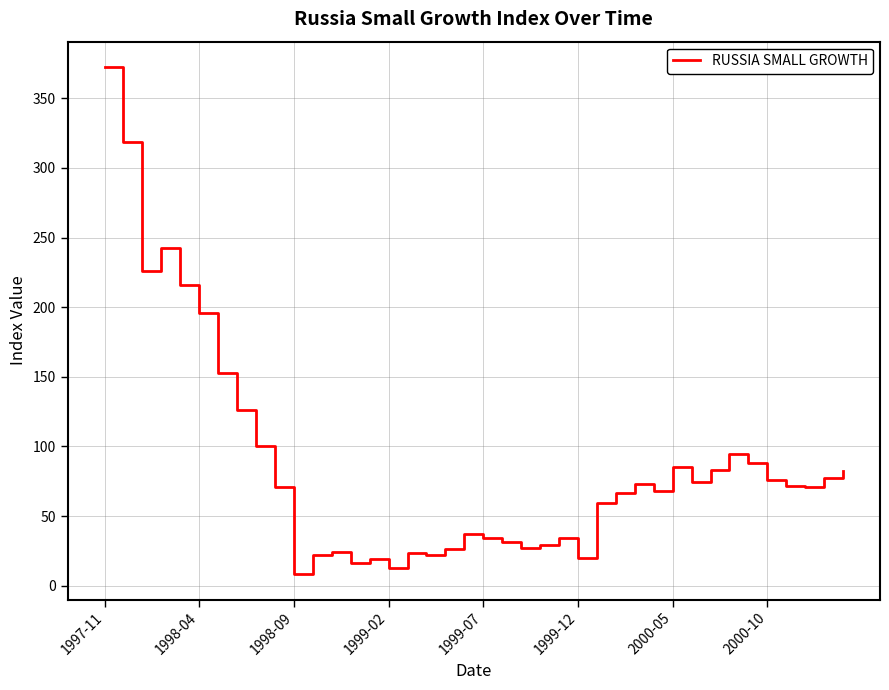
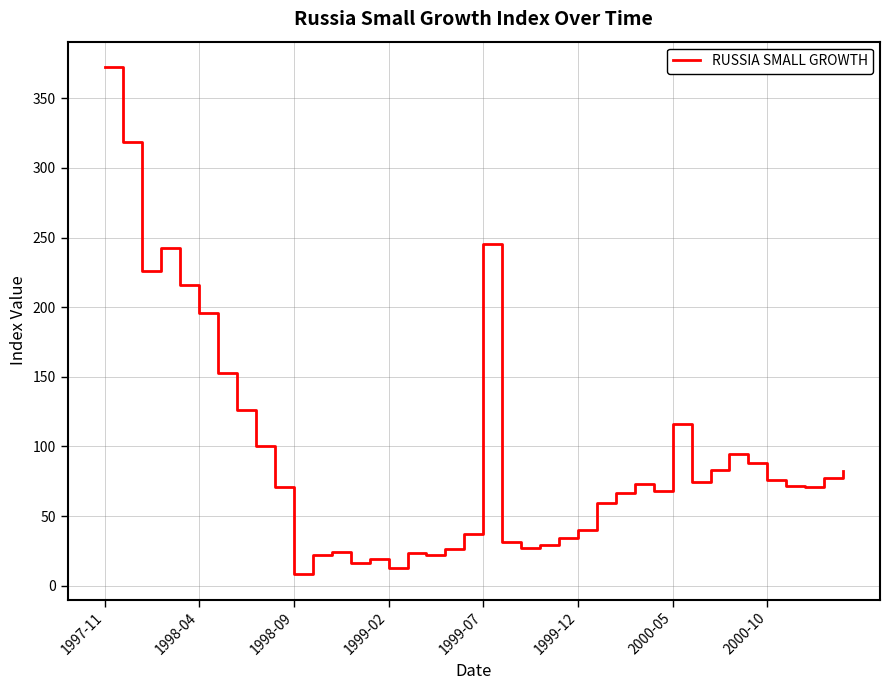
1999-07: 34 -> 246
1999-12: 20 -> 40
2000-05: 85 -> 116
